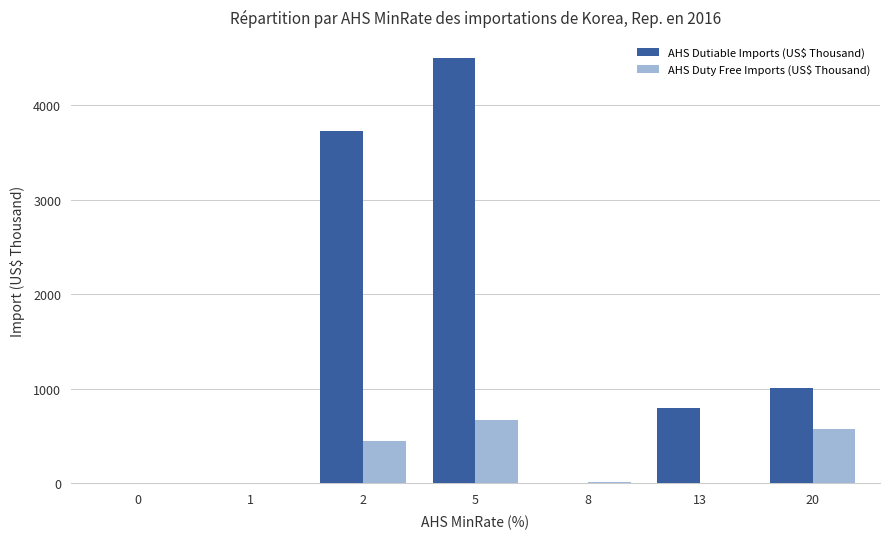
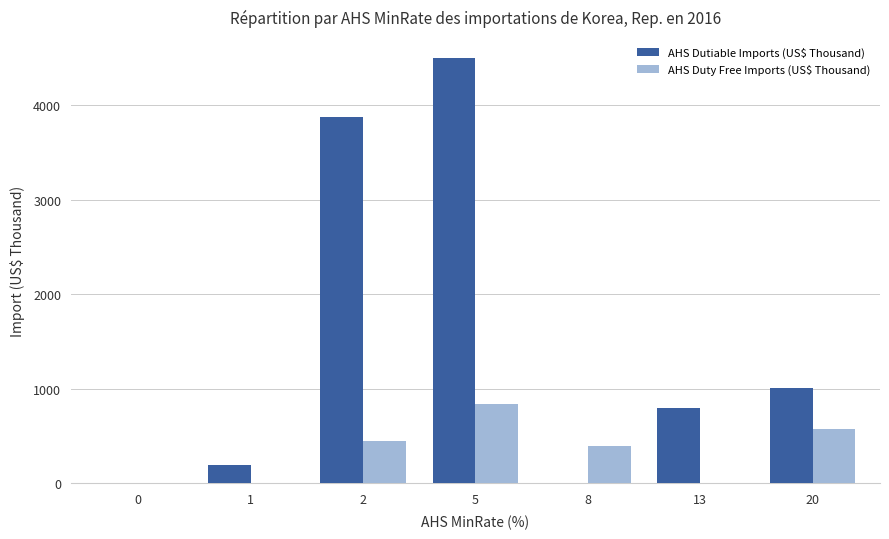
AHS Dutiable Imports (US$ Thousand), 1: 0 -> 200
AHS Dutiable Imports (US$ Thousand), 2: 3700 -> 3900
AHS Duty Free Imports (US$ Thousand), 5: 700 -> 800
AHS Duty Free Imports (US$ Thousand), 8: 0 -> 400
